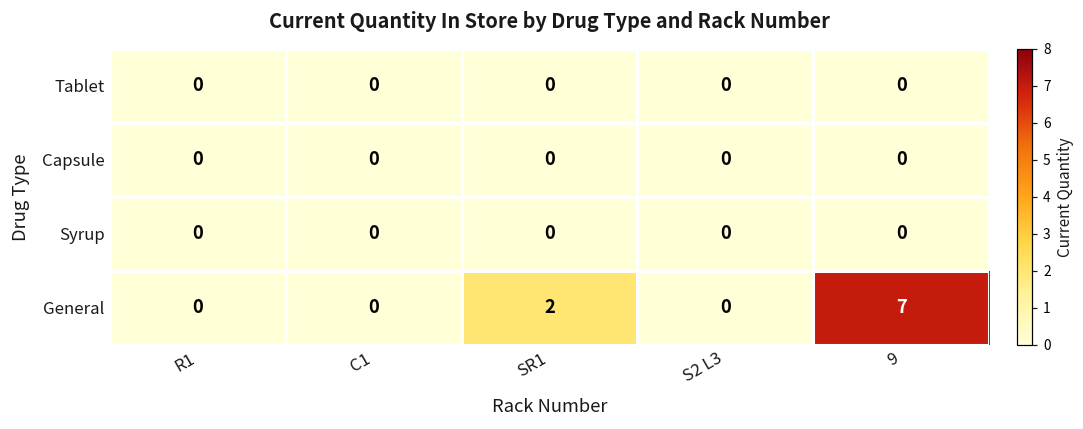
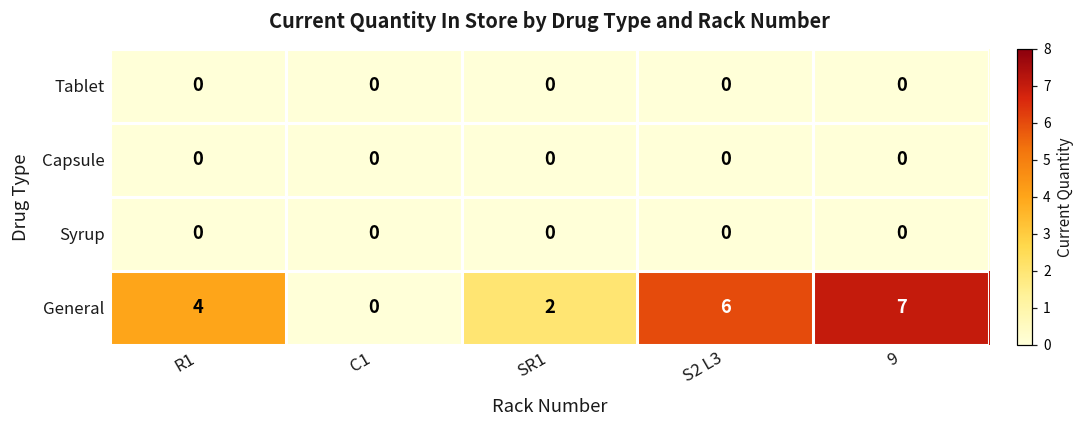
General, R1: 0 -> 4
General, S2 L3: 0 -> 6
